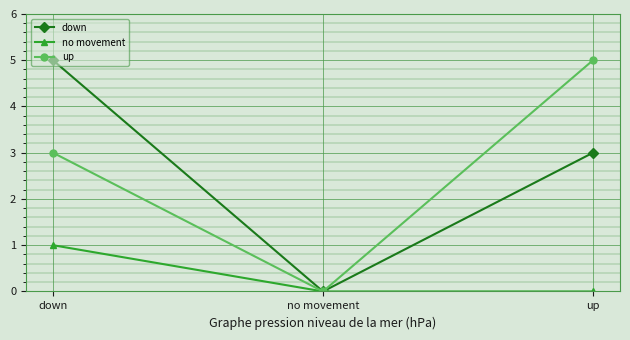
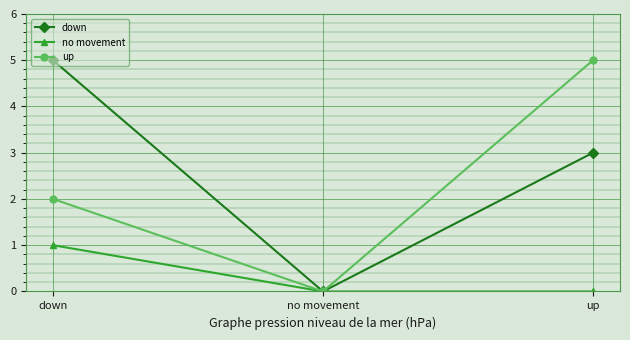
up, down: 3 -> 2
